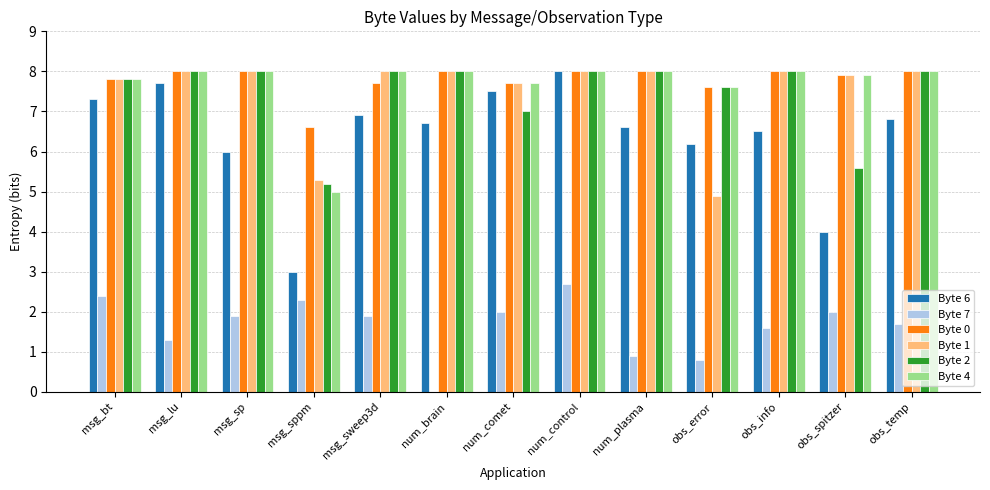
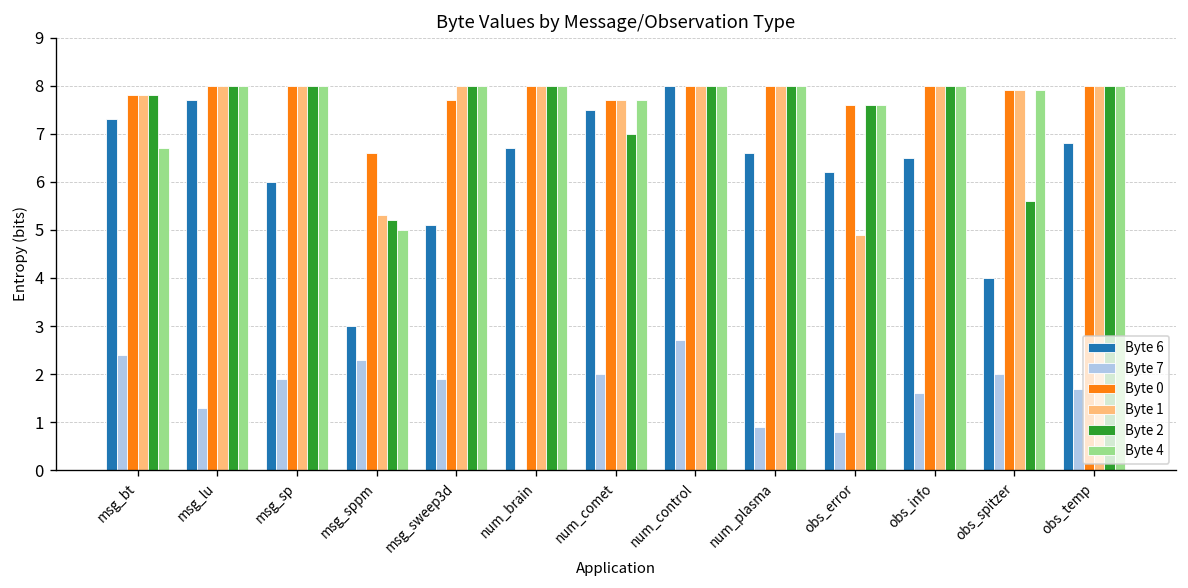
Byte 4, msg_bt: 7.8 -> 6.7
Byte 6, msg_sweep3d: 6.9 -> 5.1
